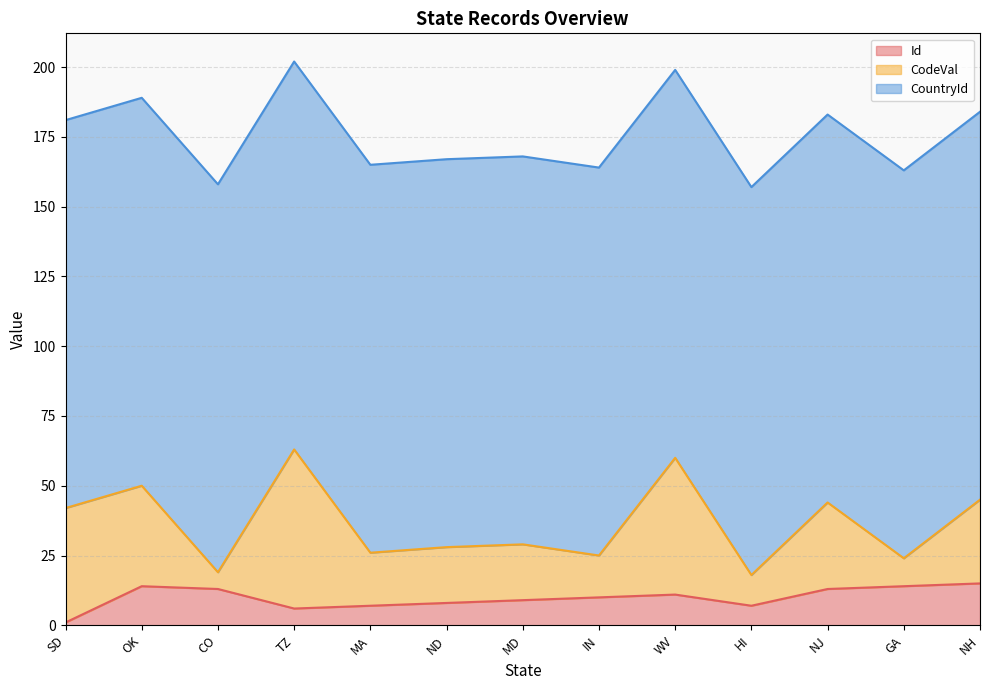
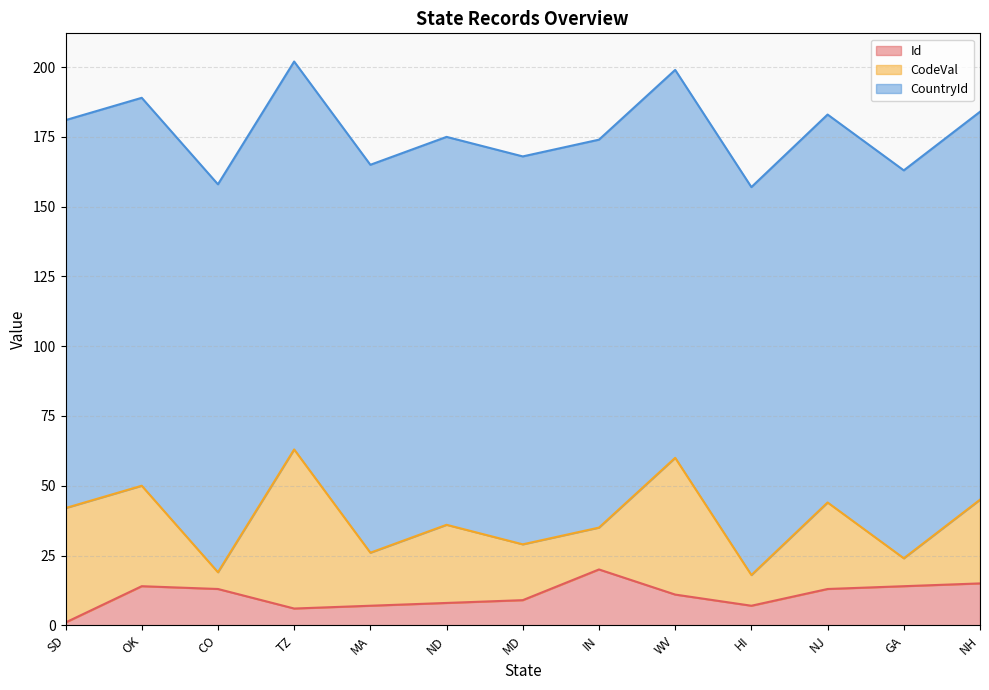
CodeVal, ND: 20 -> 28
Id, IN: 10 -> 20
